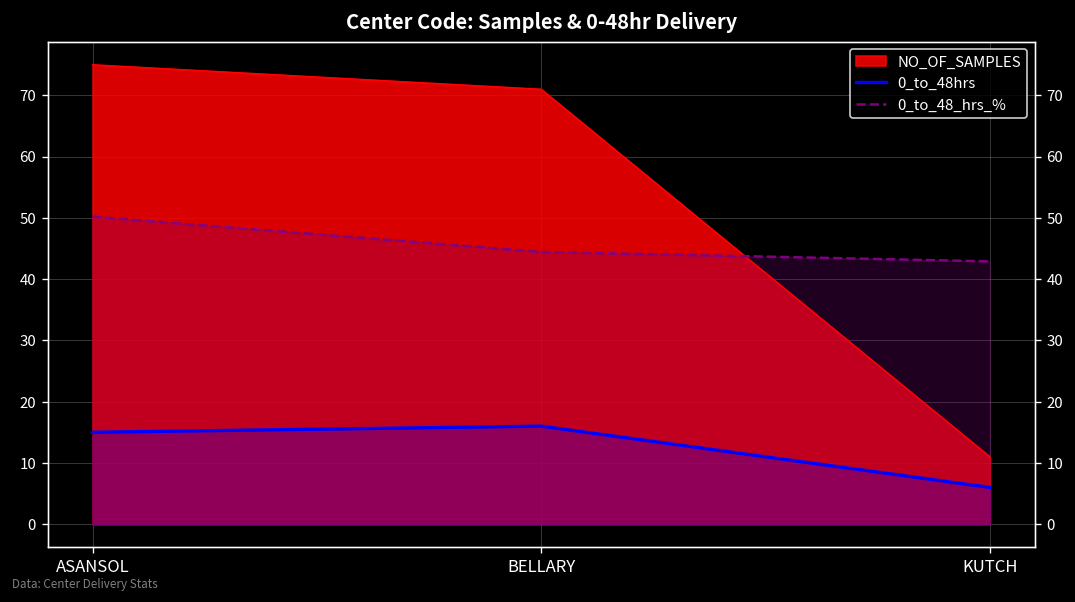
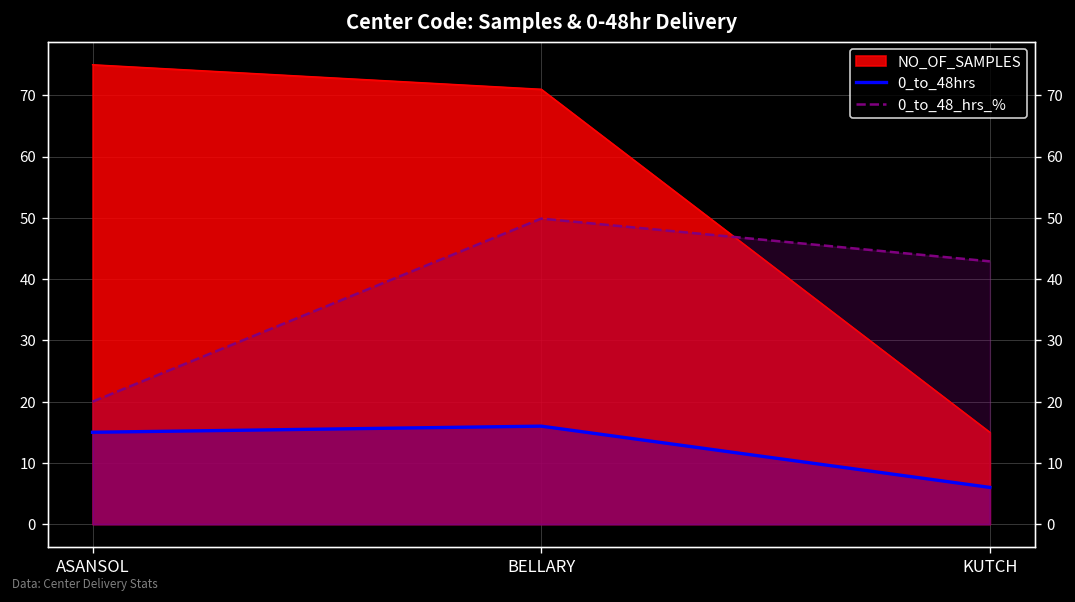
0_to_48_hrs_%, ASANSOL: 50 -> 20
0_to_48_hrs_%, BELLARY: 44 -> 50
NO_OF_SAMPLES, KUTCH: 11 -> 15
